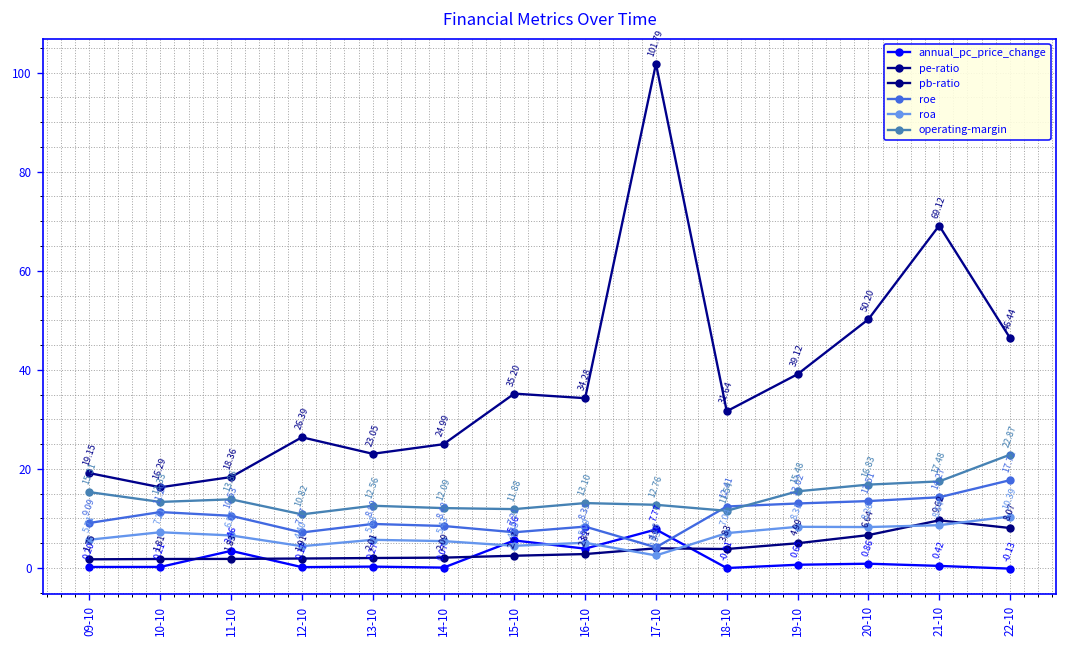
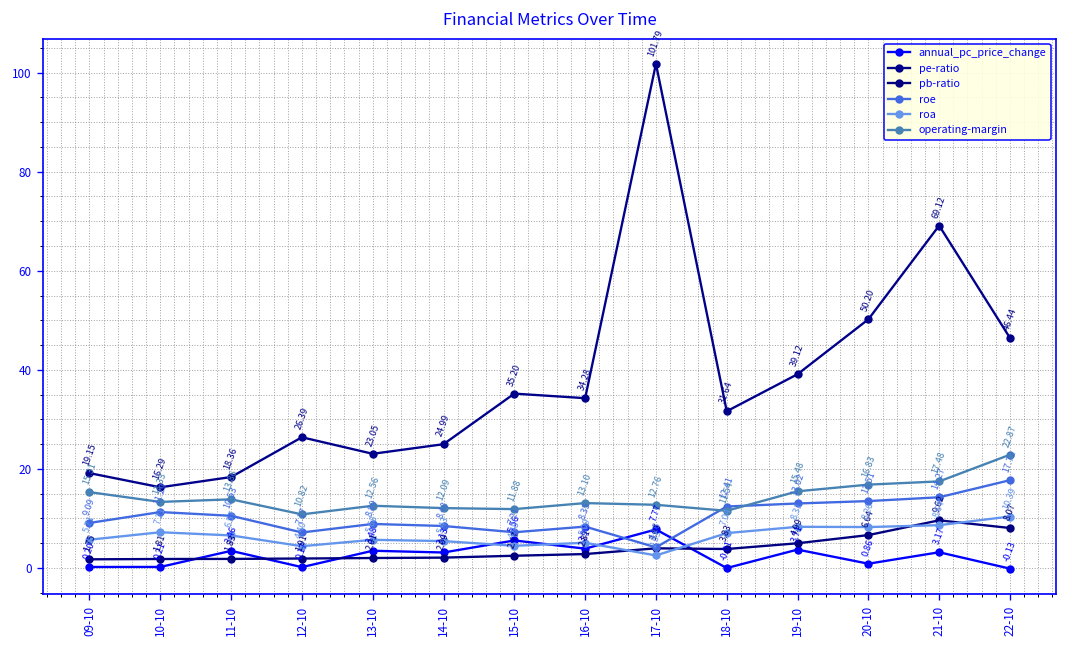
annual_pc_price_change, 13-10: 0.27 -> 3.48
annual_pc_price_change, 14-10: 0.07 -> 3.13
annual_pc_price_change, 19-10: 0.65 -> 3.71
annual_pc_price_change, 21-10: 0.42 -> 3.17
